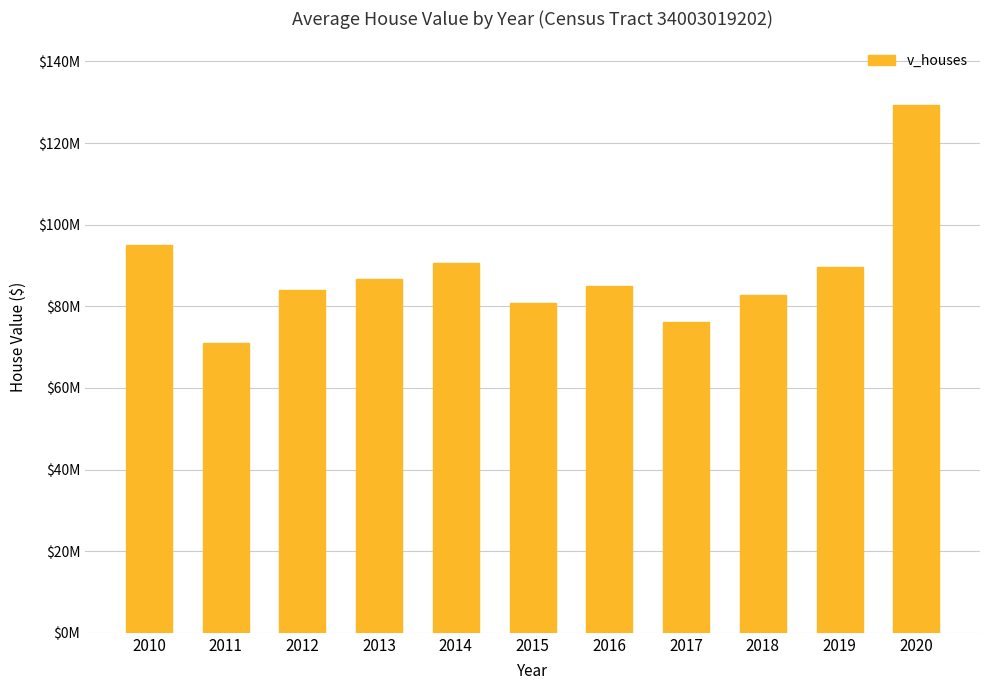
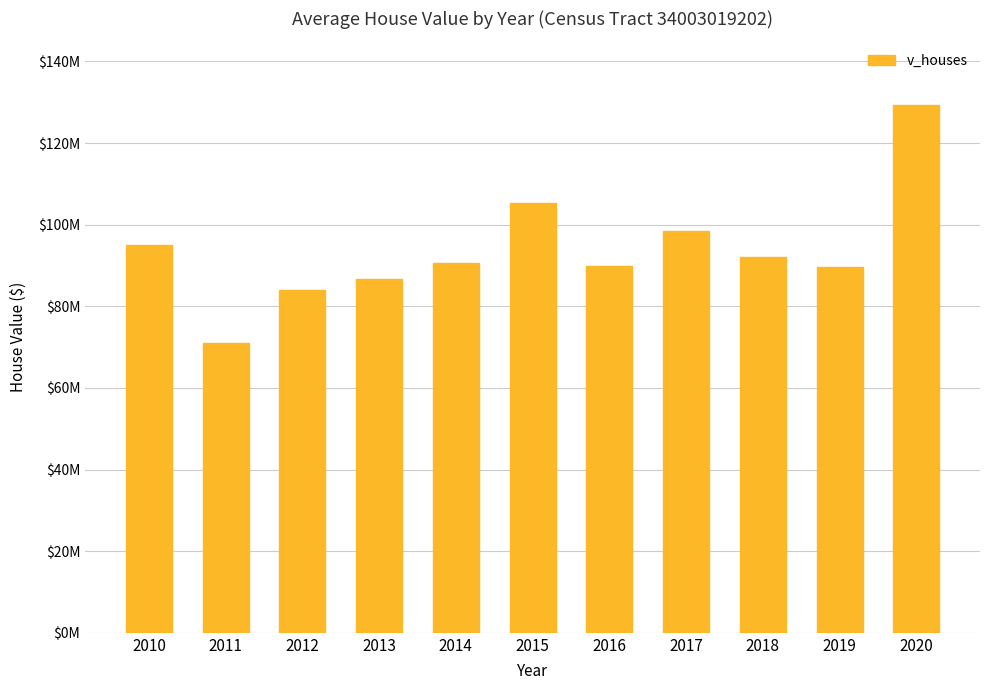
2015: $81000000 -> $105000000
2016: $85000000 -> $90000000
2017: $76000000 -> $98000000
2018: $83000000 -> $92000000
